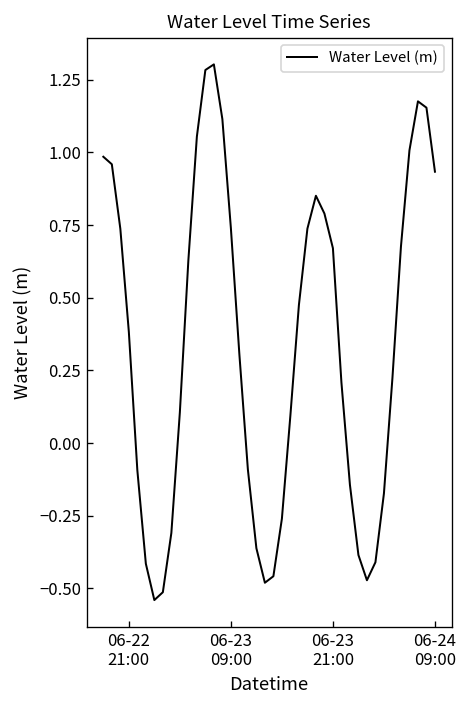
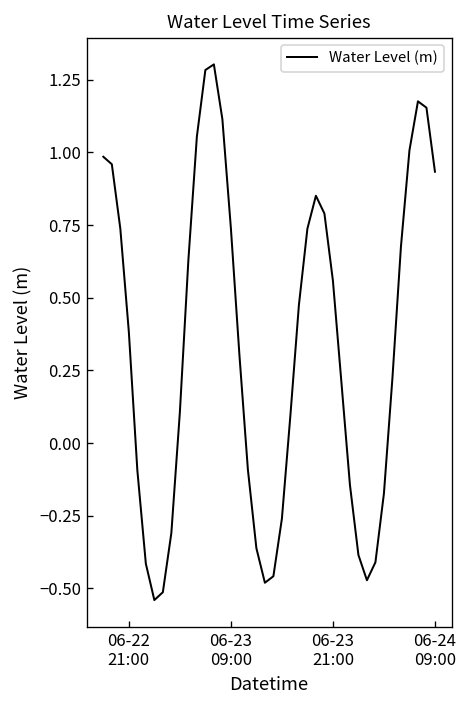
06-23 21:00: 0.67 -> 0.56
